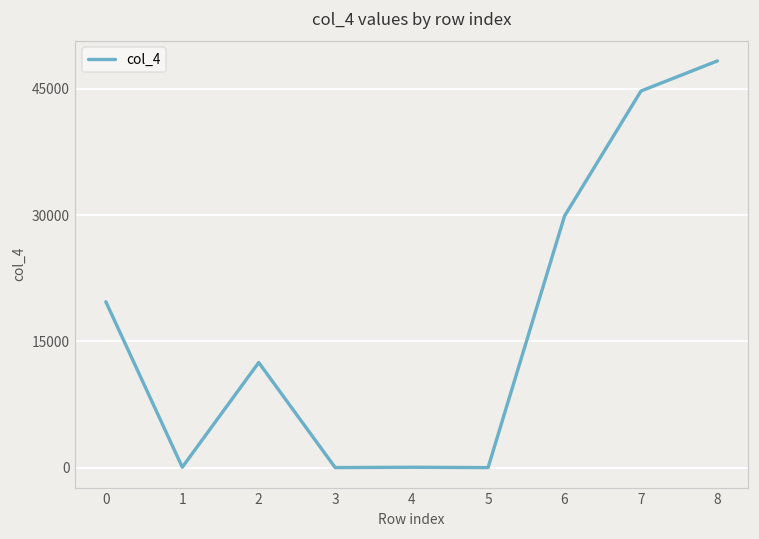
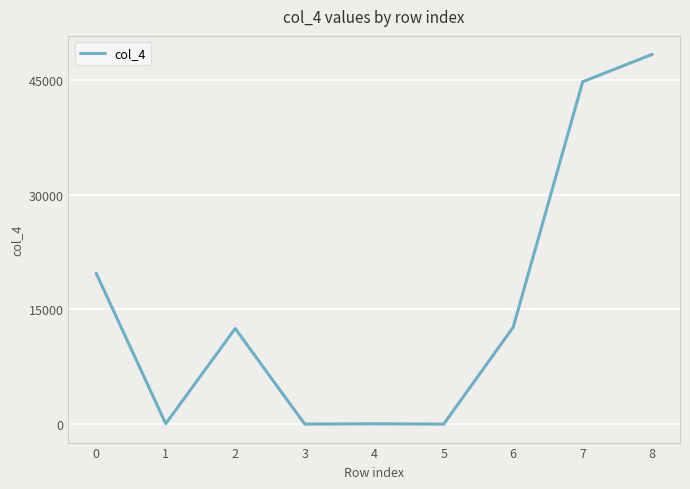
6: 30000 -> 13000
